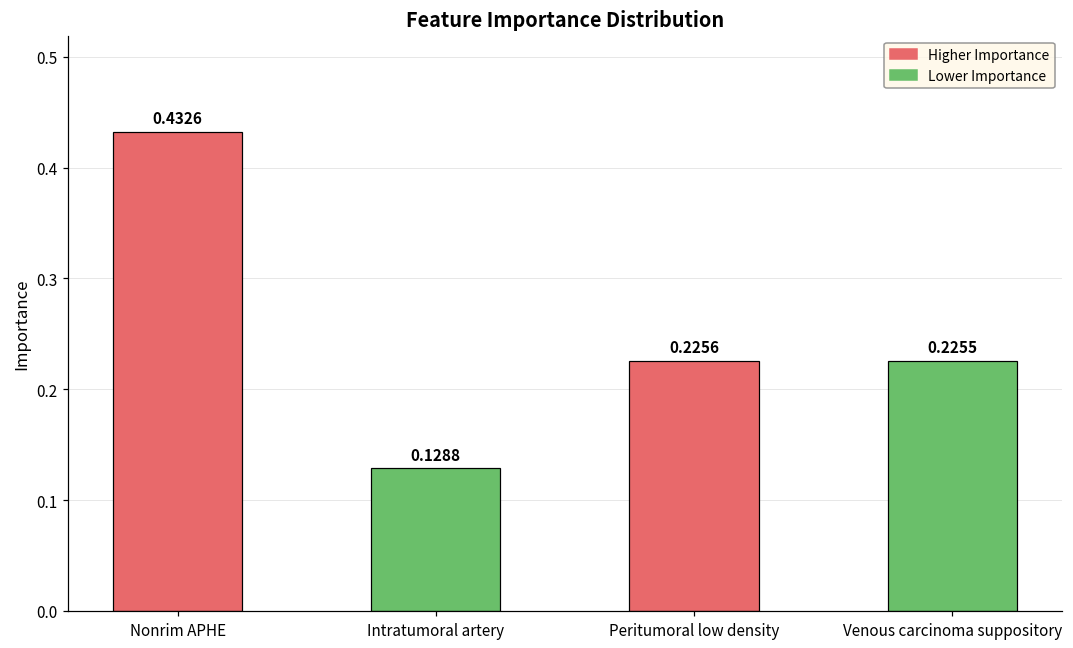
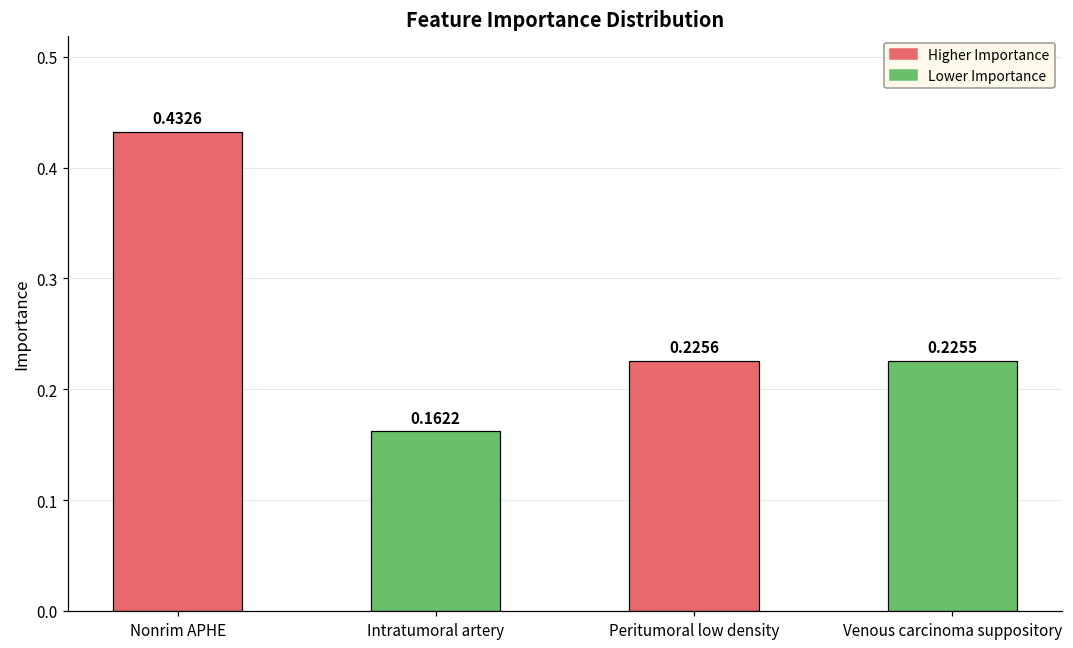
Intratumoral artery: 0.1288 -> 0.1622
